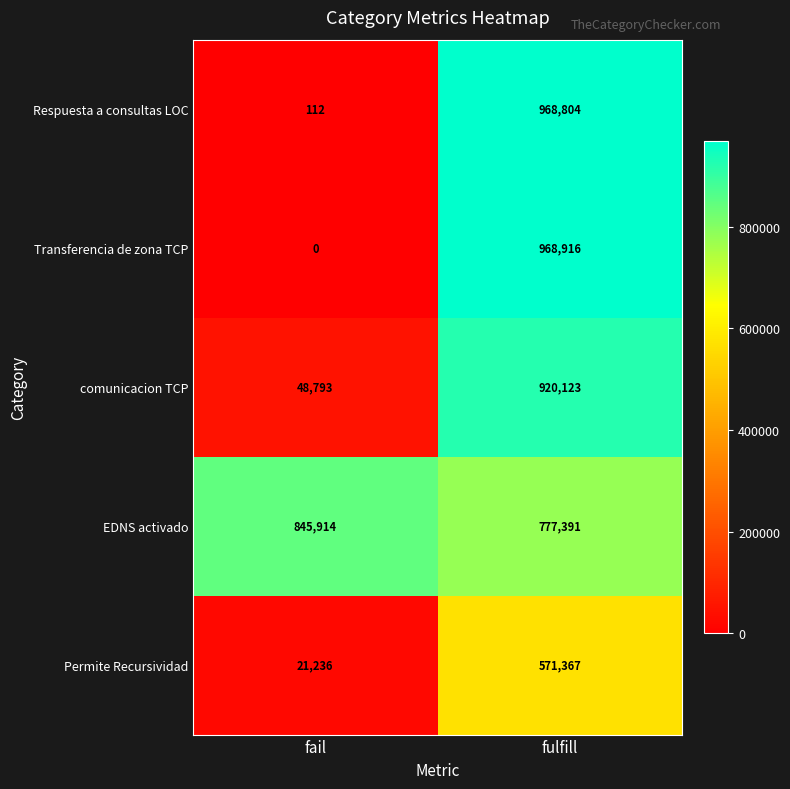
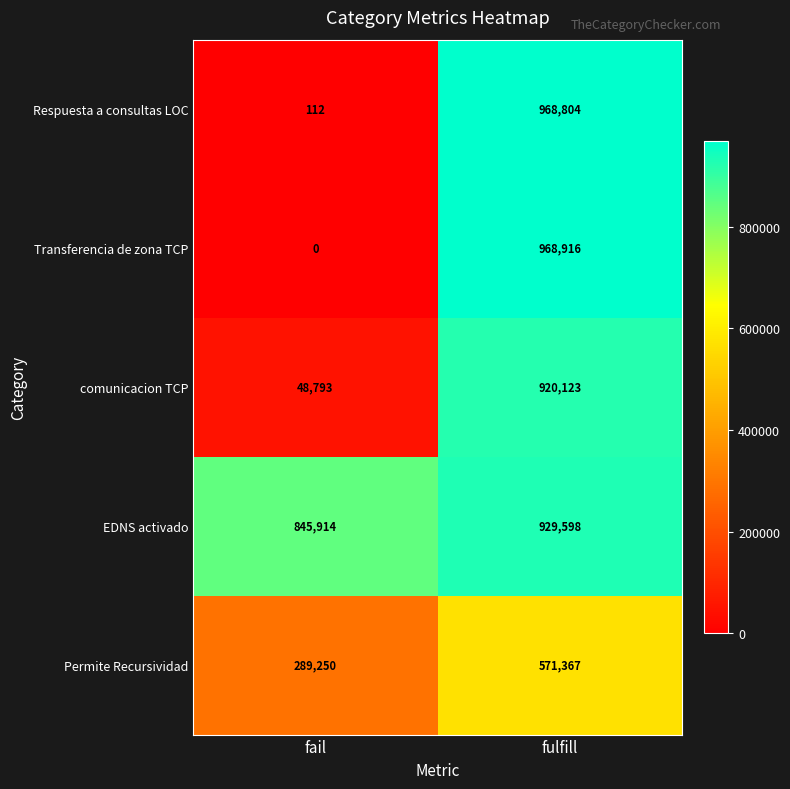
EDNS activado, fulfill: 777,391 -> 929,598
Permite Recursividad, fail: 21,236 -> 289,250
